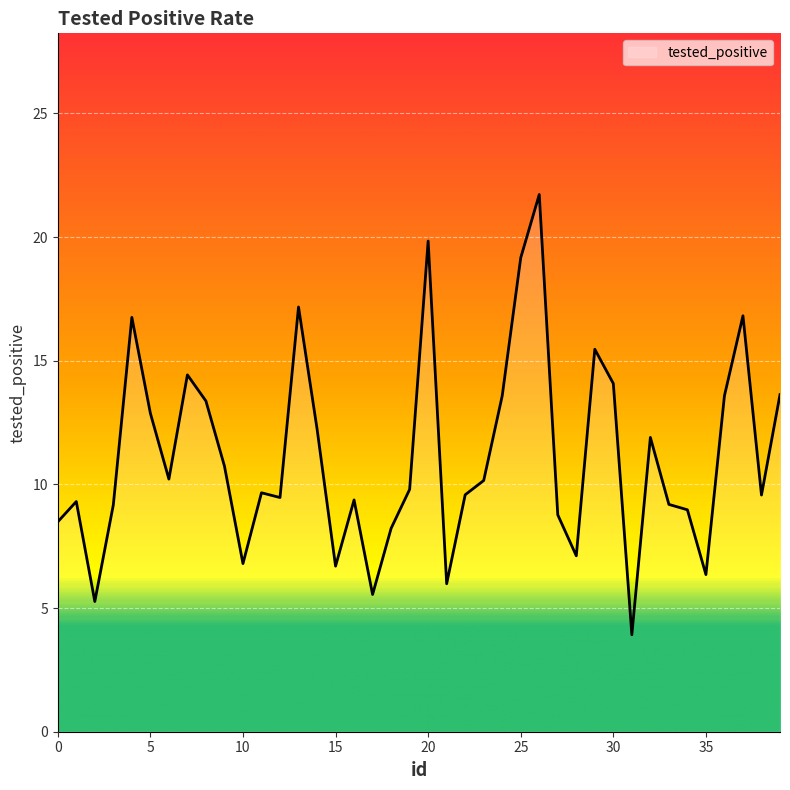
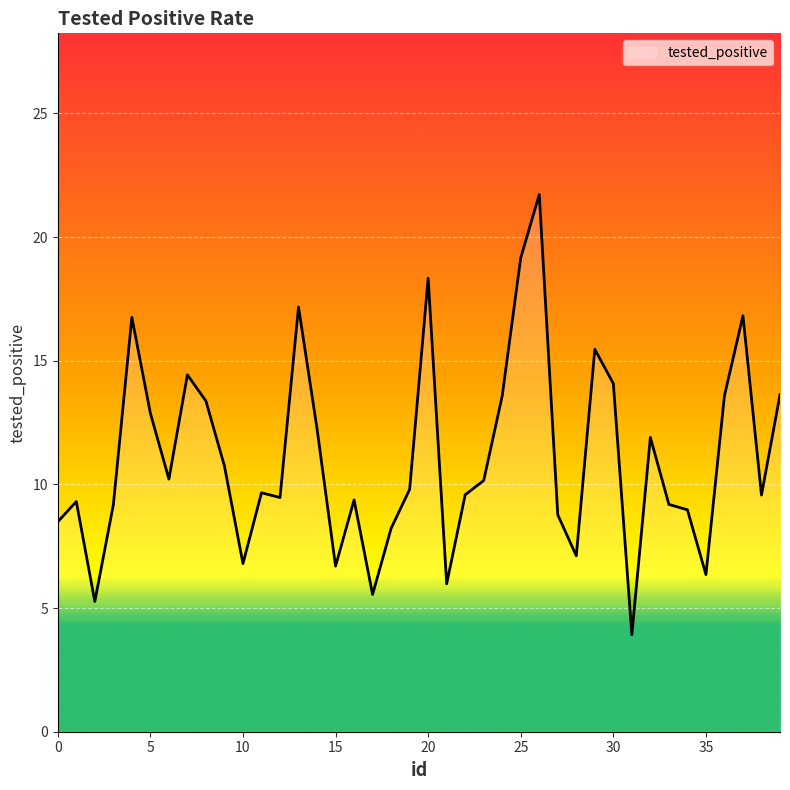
20: 19.8 -> 18.3
